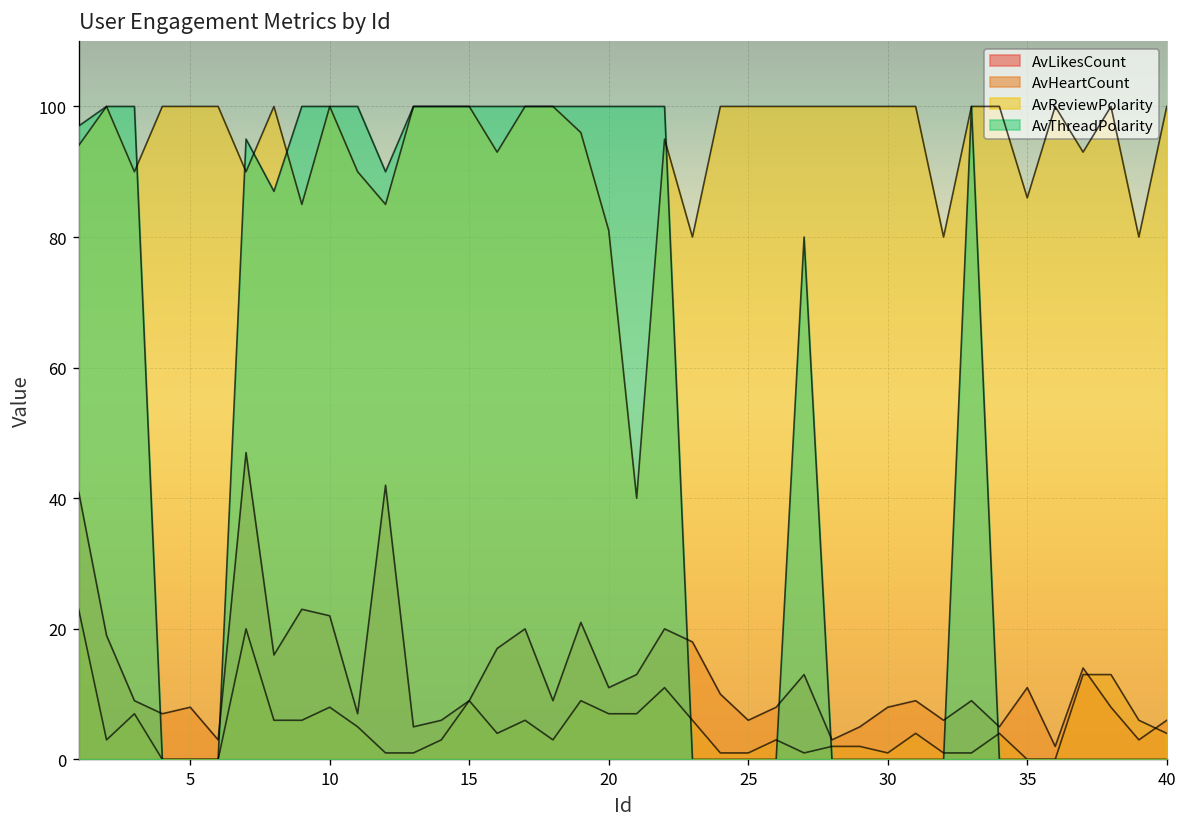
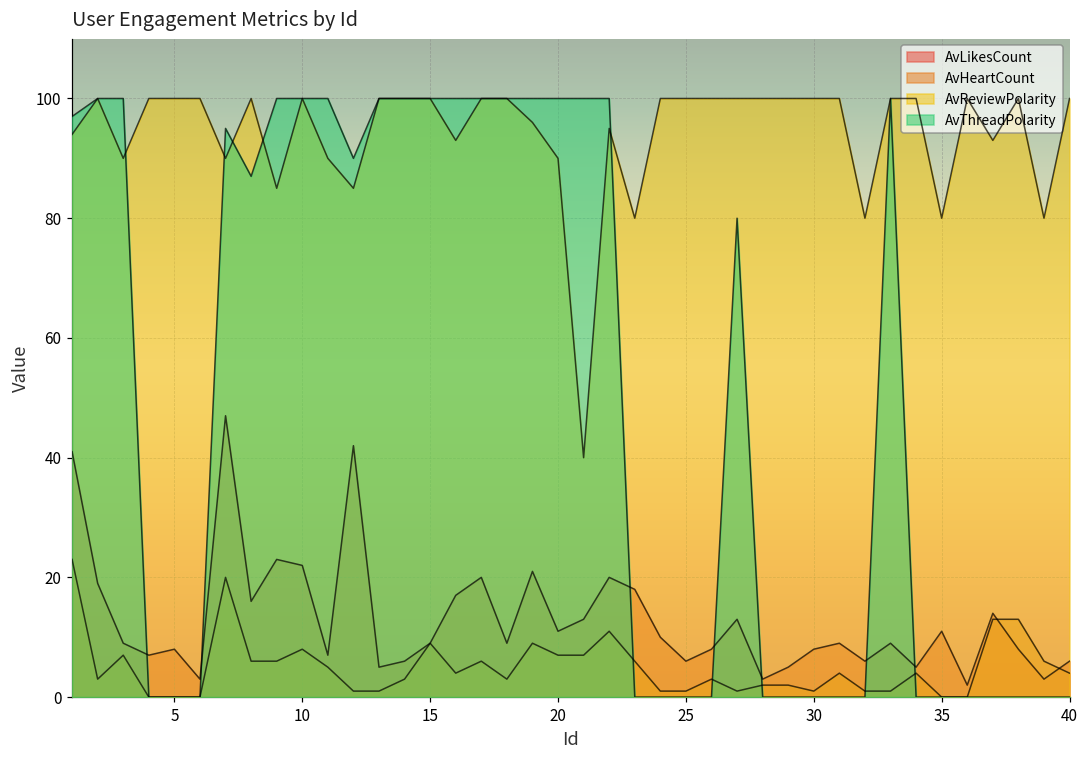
AvReviewPolarity, 20: 81 -> 90
AvReviewPolarity, 35: 86 -> 80
